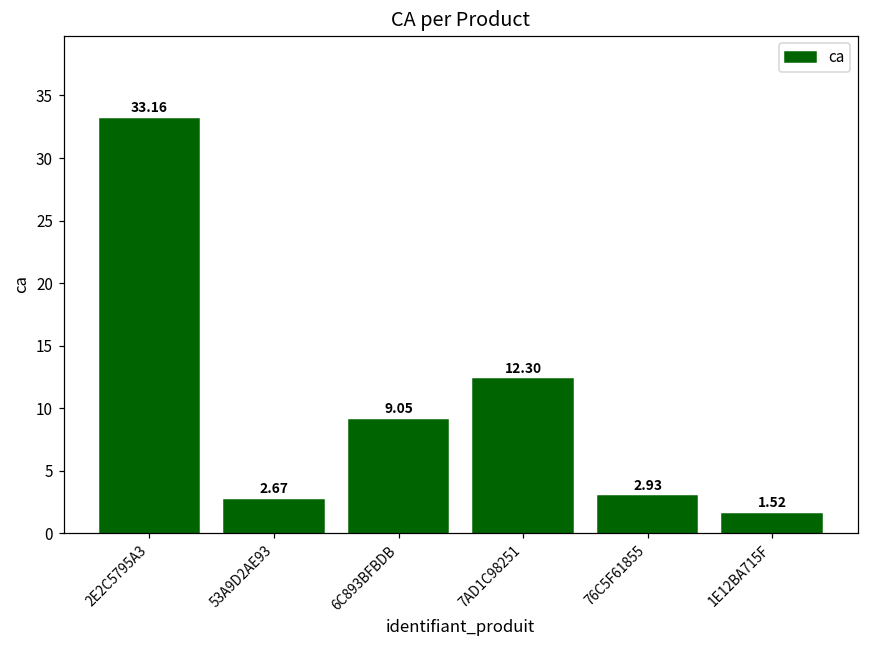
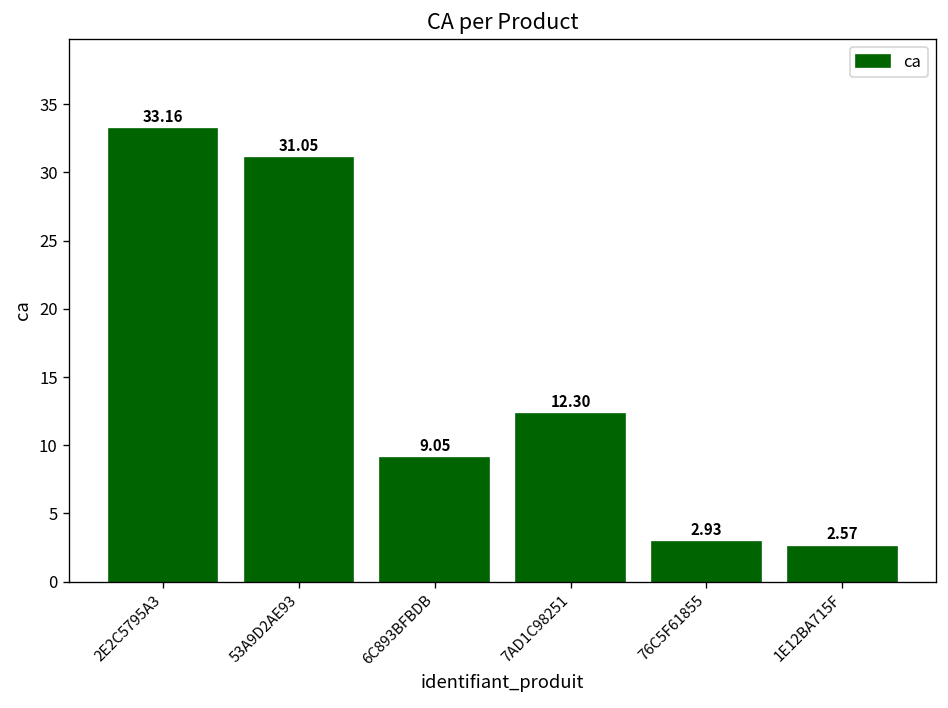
53A9D2AE93: 2.67 -> 31.05
1E12BA715F: 1.52 -> 2.57
